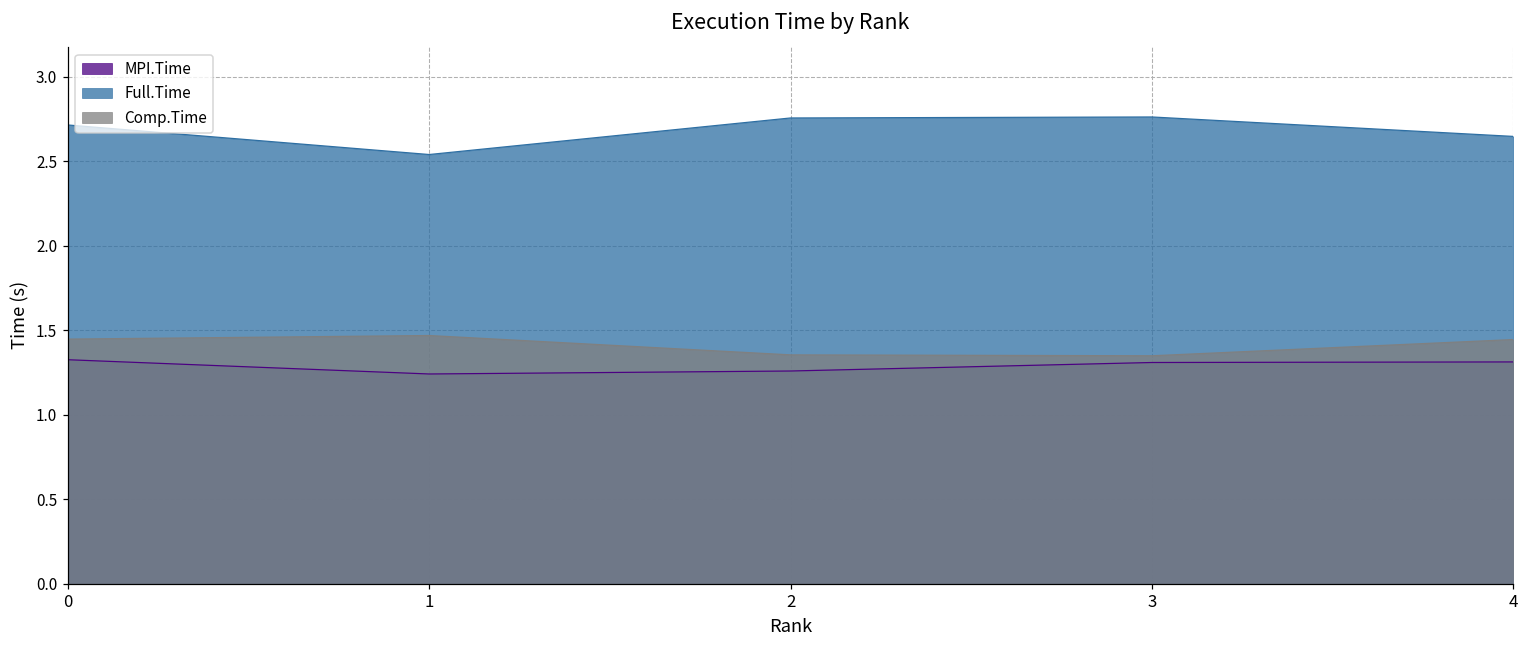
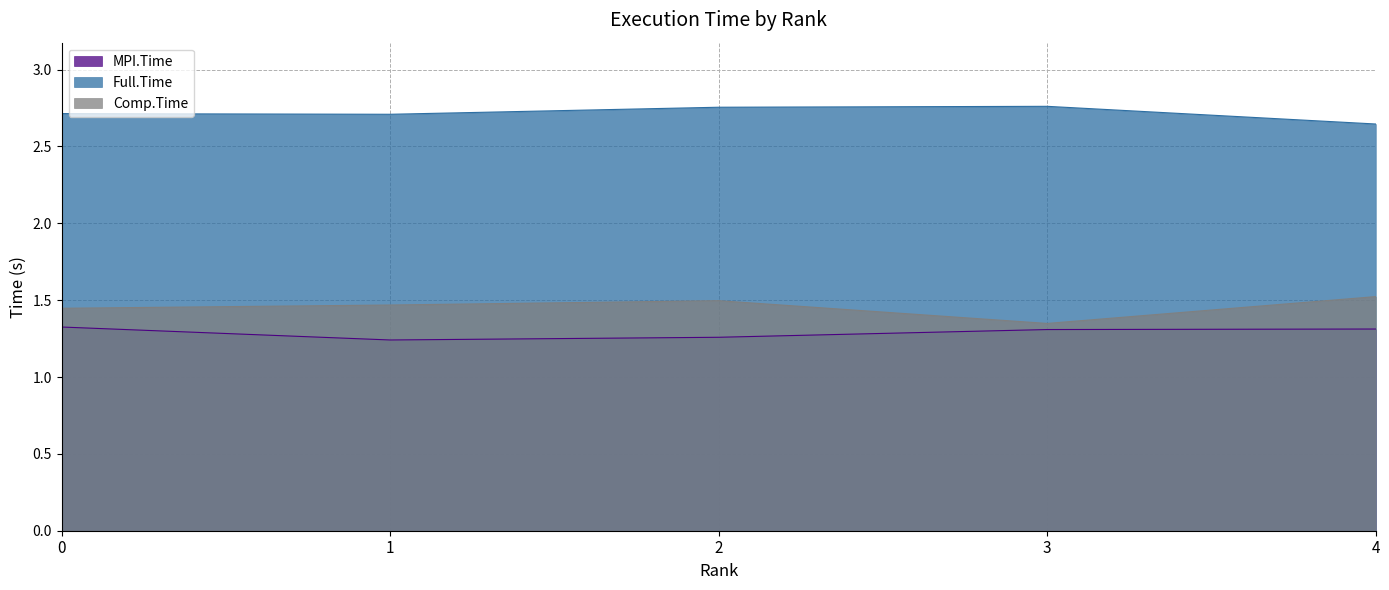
Full.Time, 1: 2.54 -> 2.71
Comp.Time, 2: 1.35 -> 1.50
Comp.Time, 4: 1.44 -> 1.52
